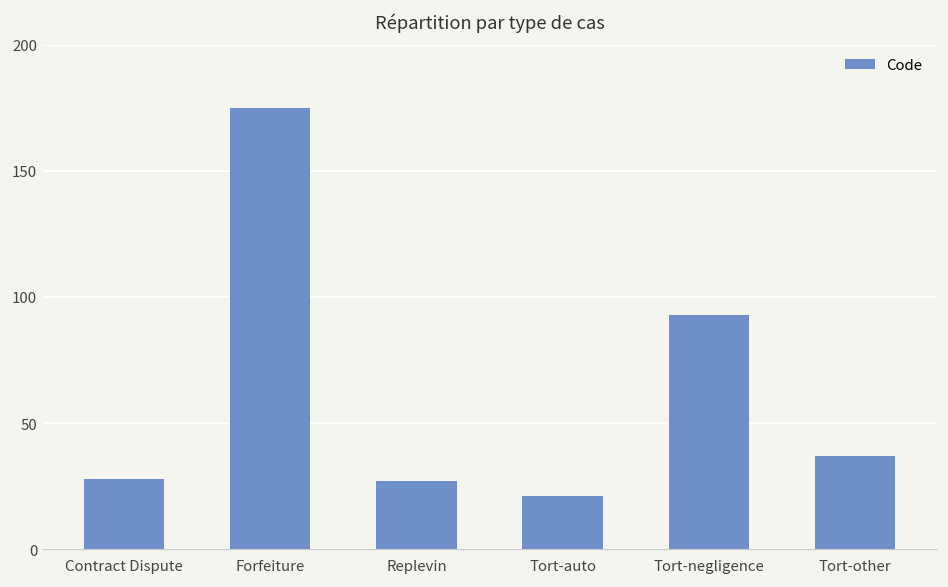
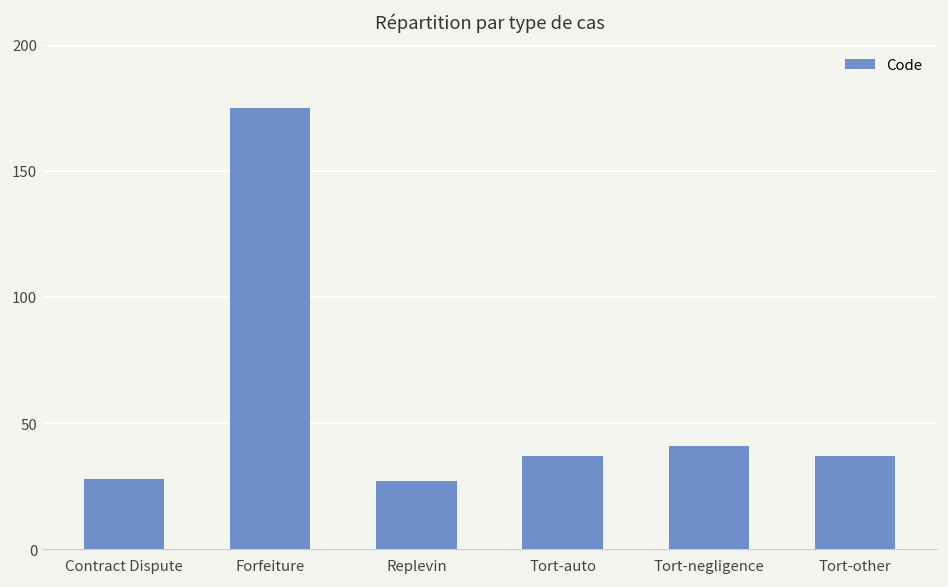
Tort-auto: 21 -> 37
Tort-negligence: 93 -> 41
